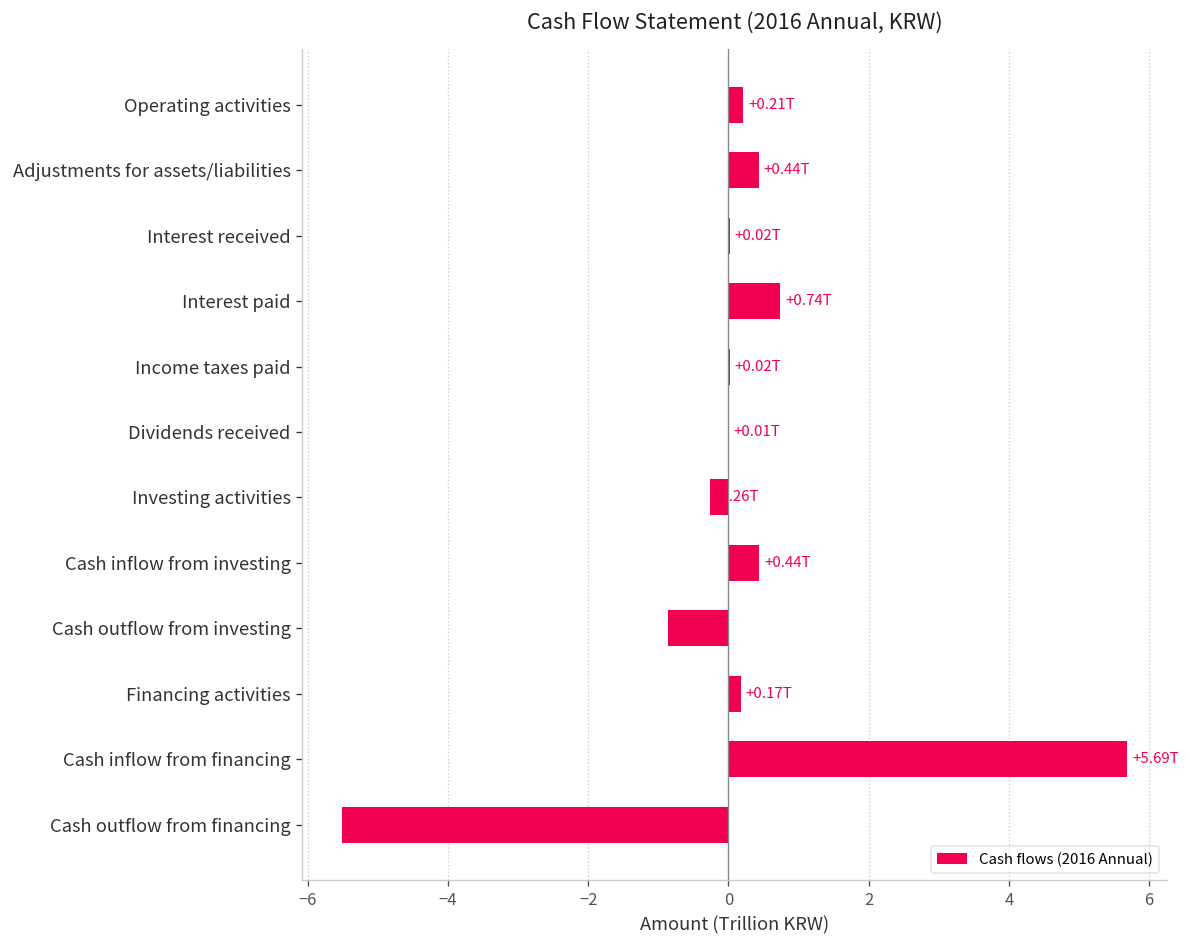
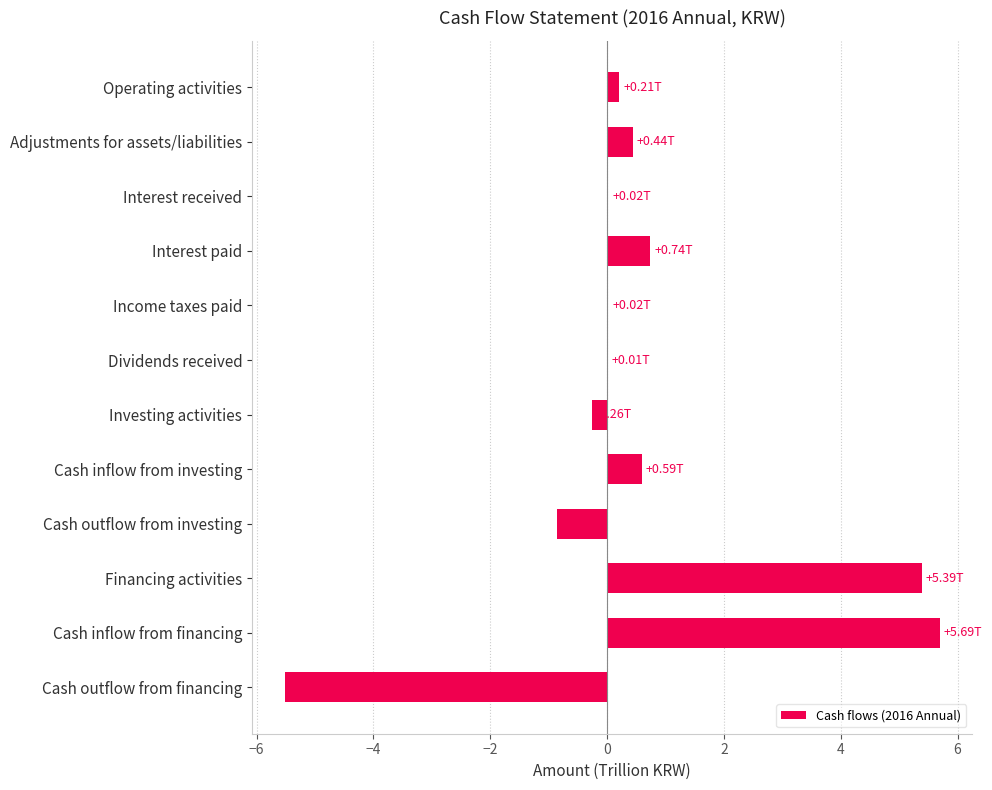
Cash inflow from investing: +0.44T -> +0.59T
Financing activities: +0.17T -> +5.39T
